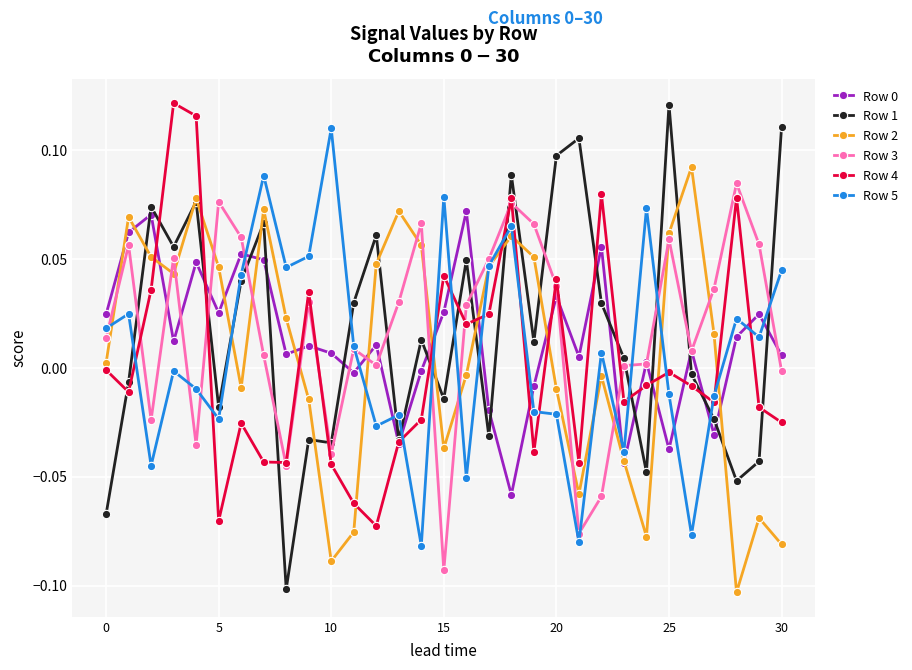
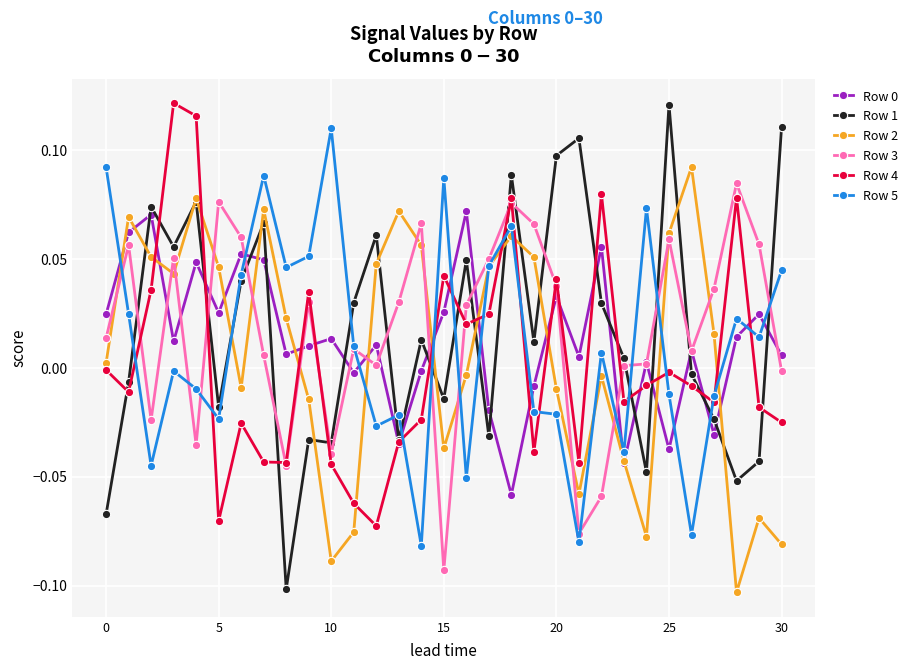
Row 5, 0: 0.018 -> 0.092
Row 0, 10: 0.007 -> 0.013
Row 5, 15: 0.079 -> 0.087
